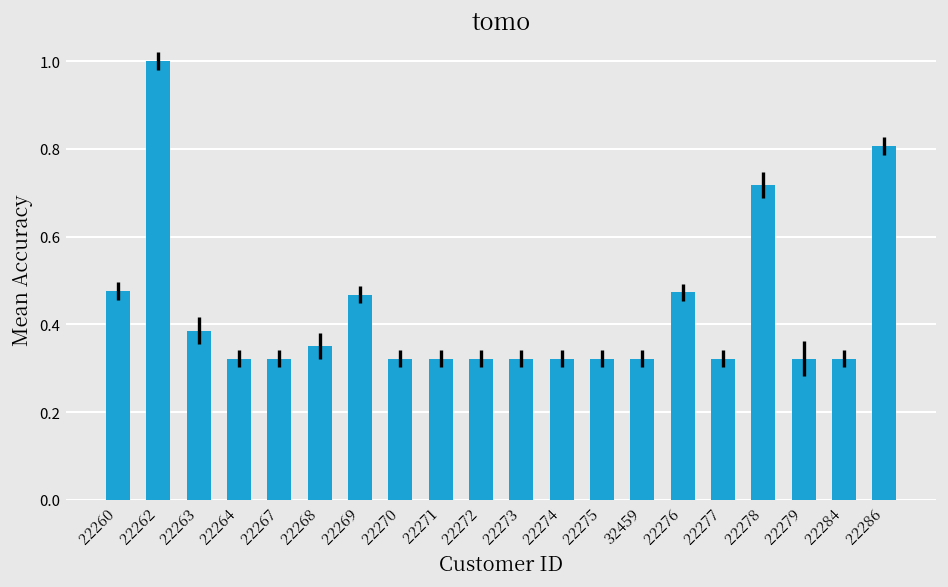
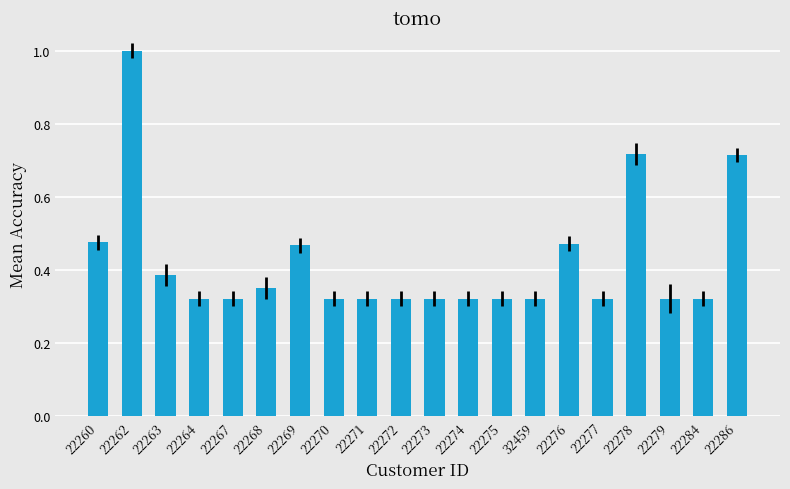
22286: 0.81 -> 0.71
